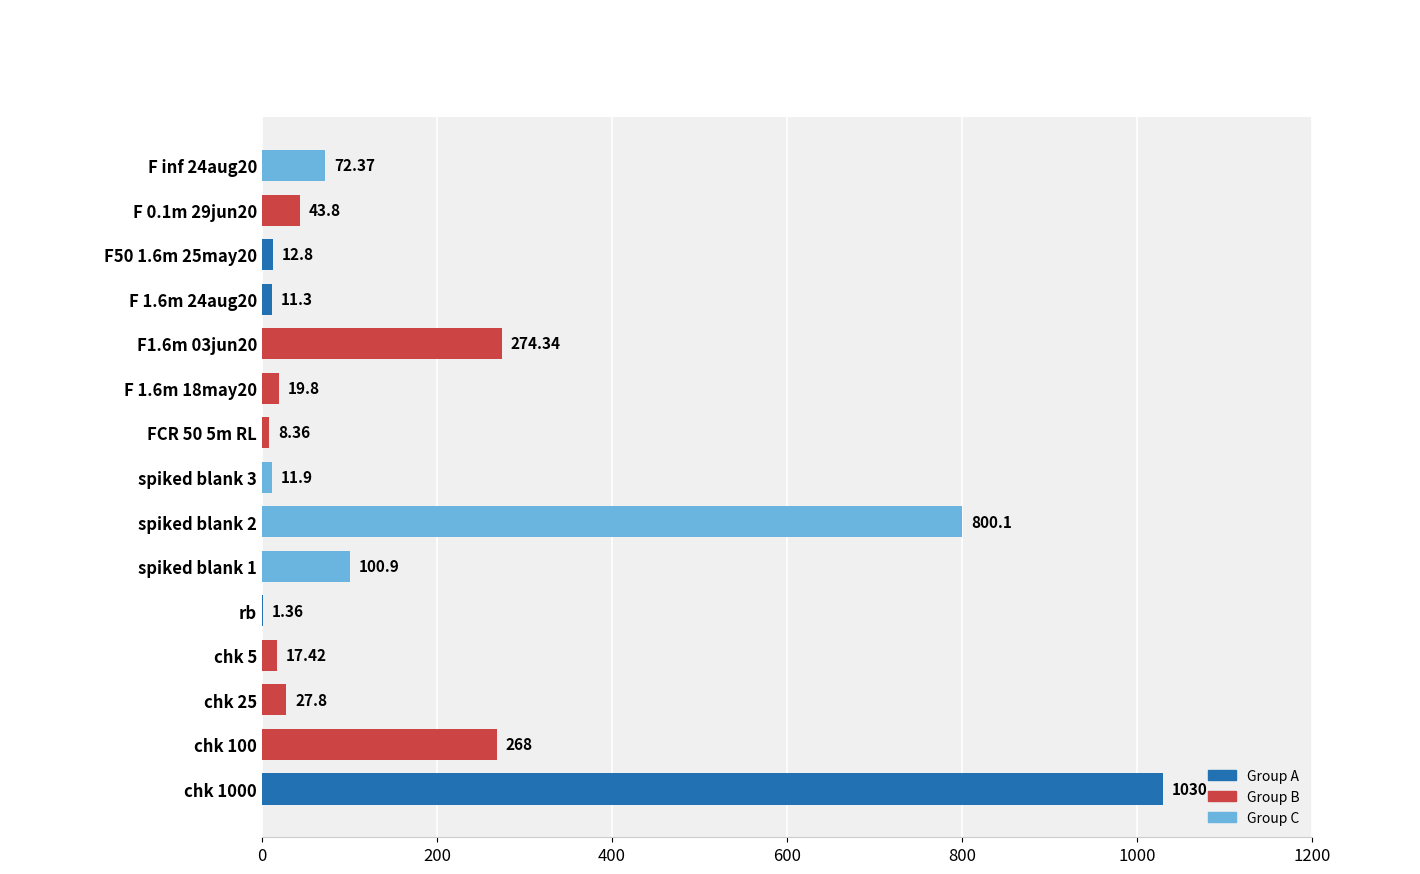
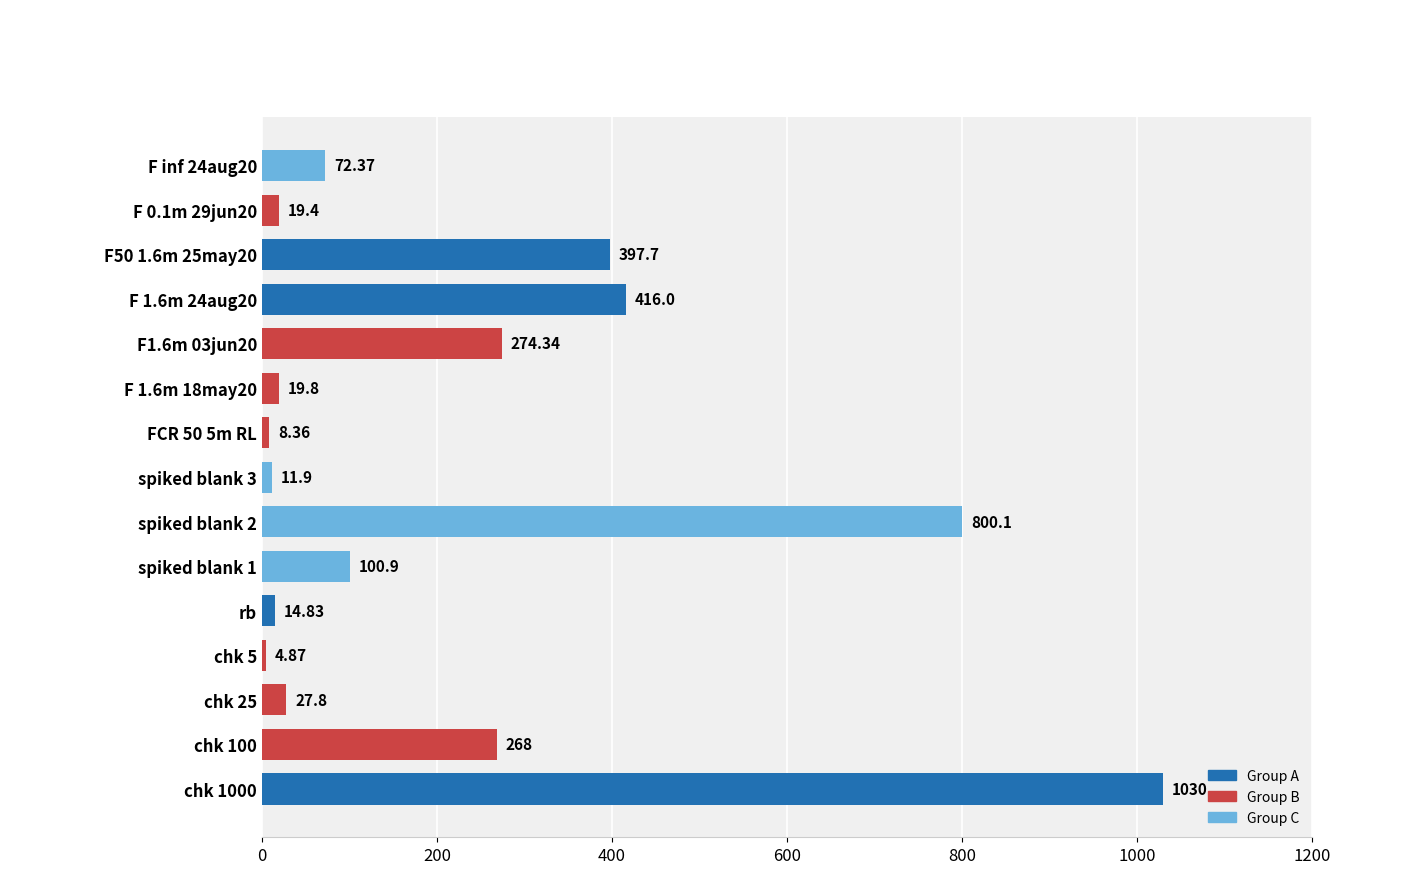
F 0.1m 29jun20: 43.8 -> 19.4
F50 1.6m 25may20: 12.8 -> 397.7
F 1.6m 24aug20: 11.3 -> 416.0
rb: 1.36 -> 14.83
chk 5: 17.42 -> 4.87
